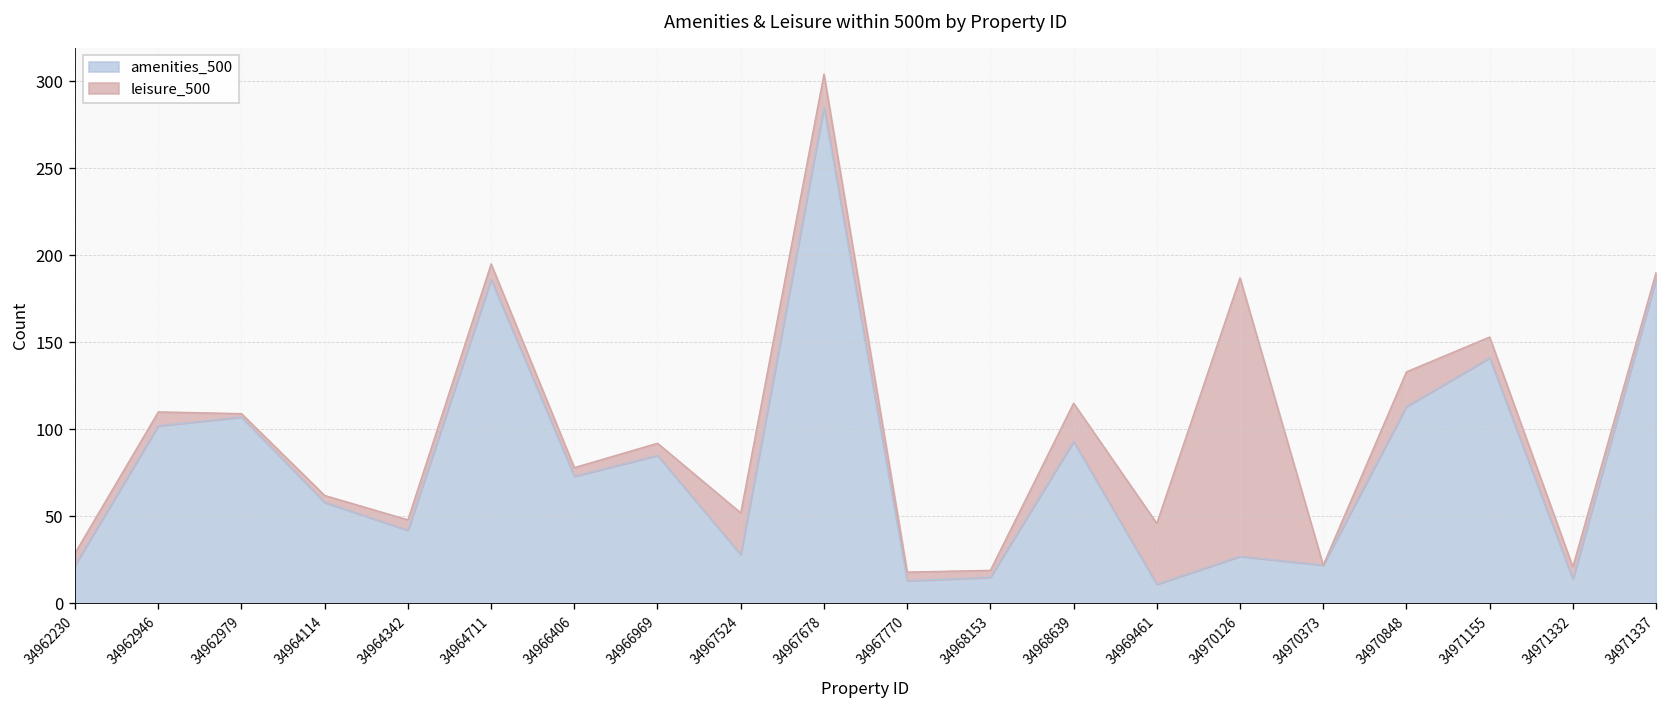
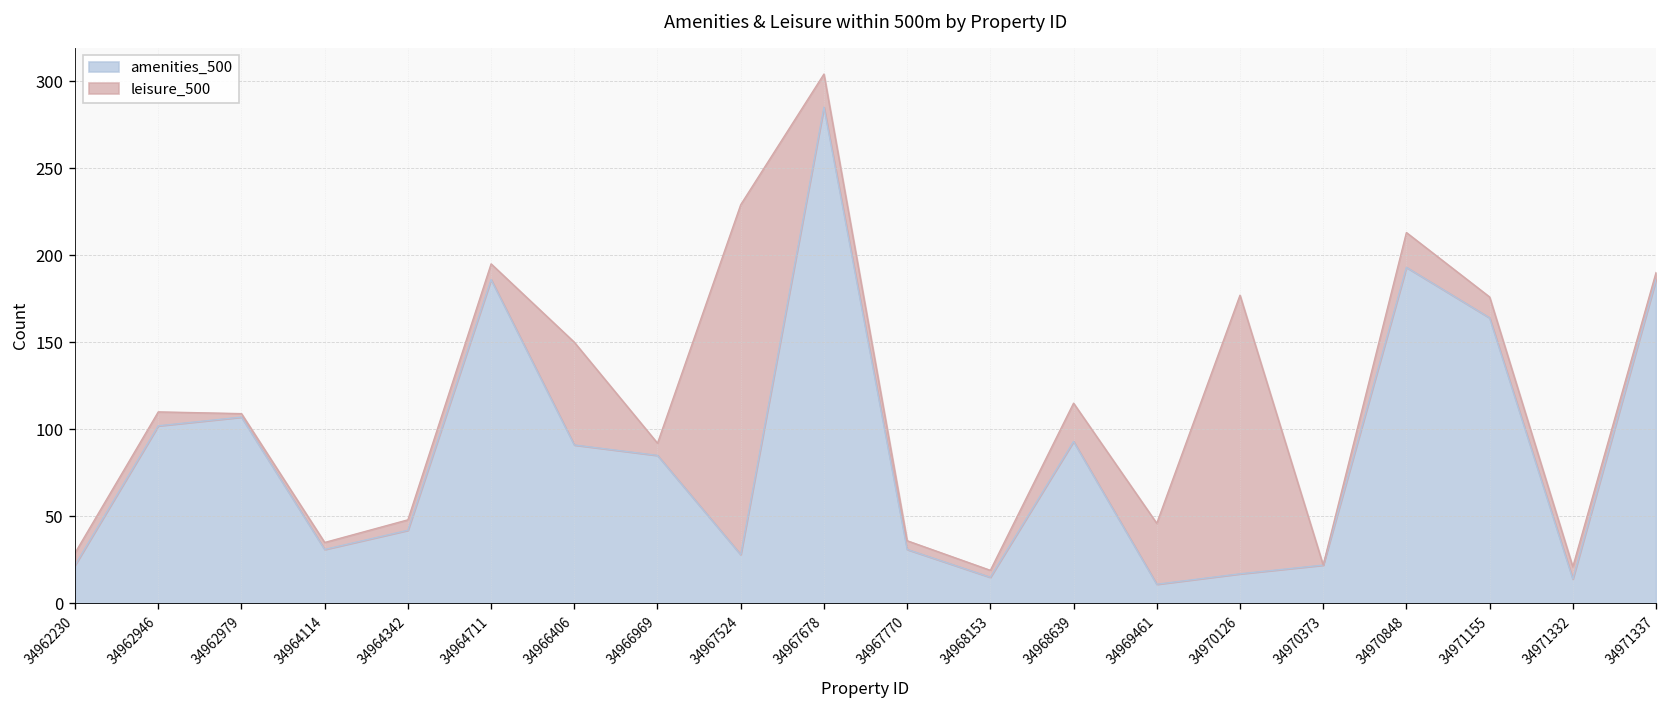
amenities_500, 34964114: 58 -> 31
amenities_500, 34966406: 73 -> 91
leisure_500, 34966406: 5 -> 59
leisure_500, 34967524: 24 -> 201
amenities_500, 34967770: 13 -> 31
amenities_500, 34970126: 27 -> 17
amenities_500, 34970848: 113 -> 193
amenities_500, 34971155: 141 -> 164
